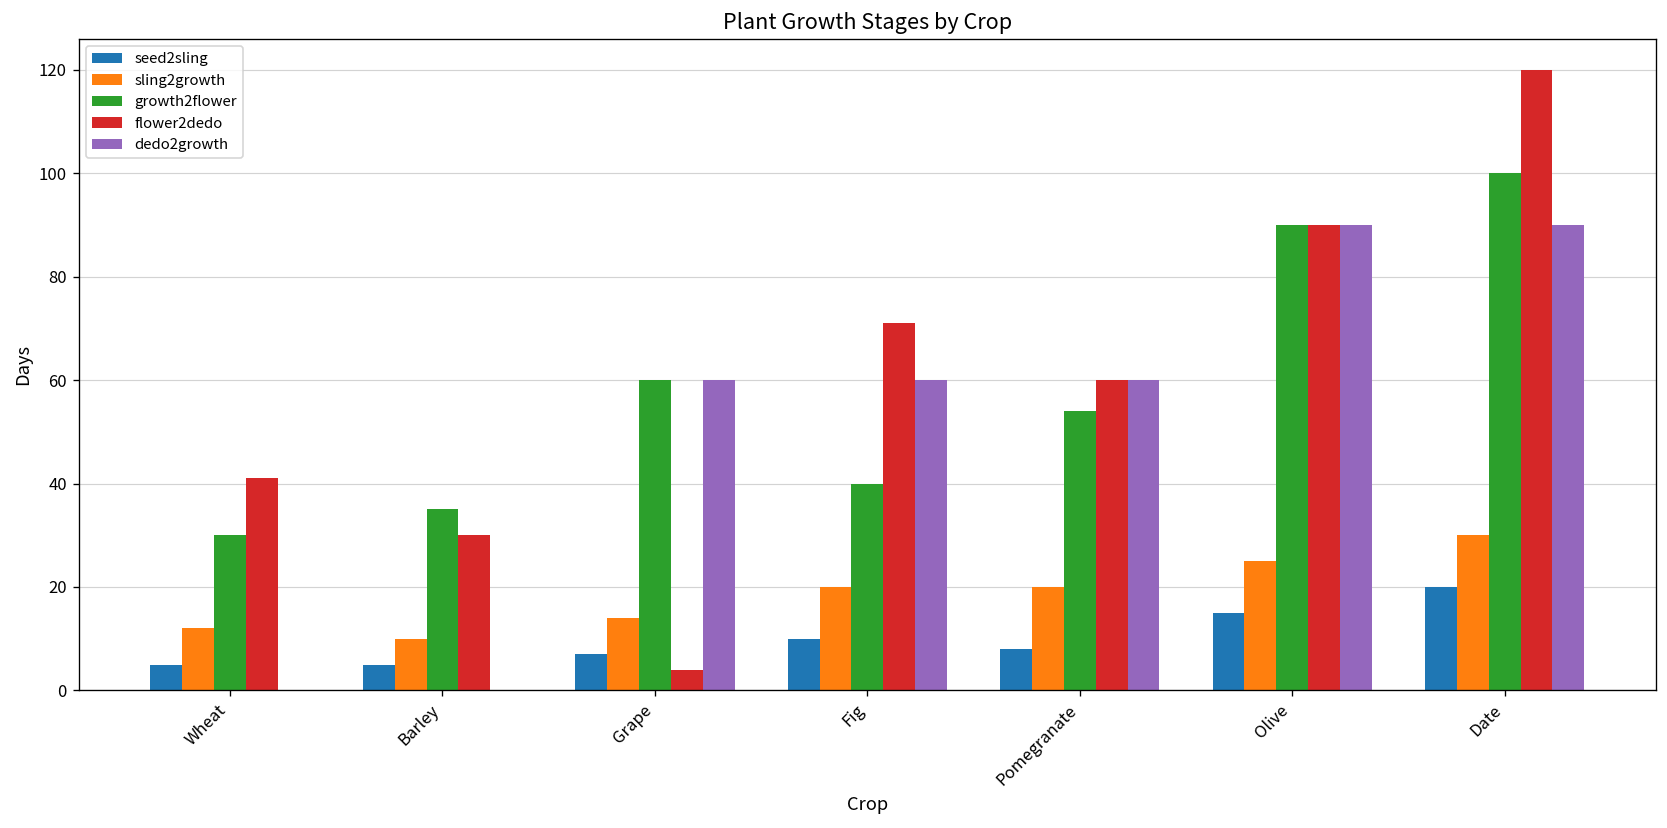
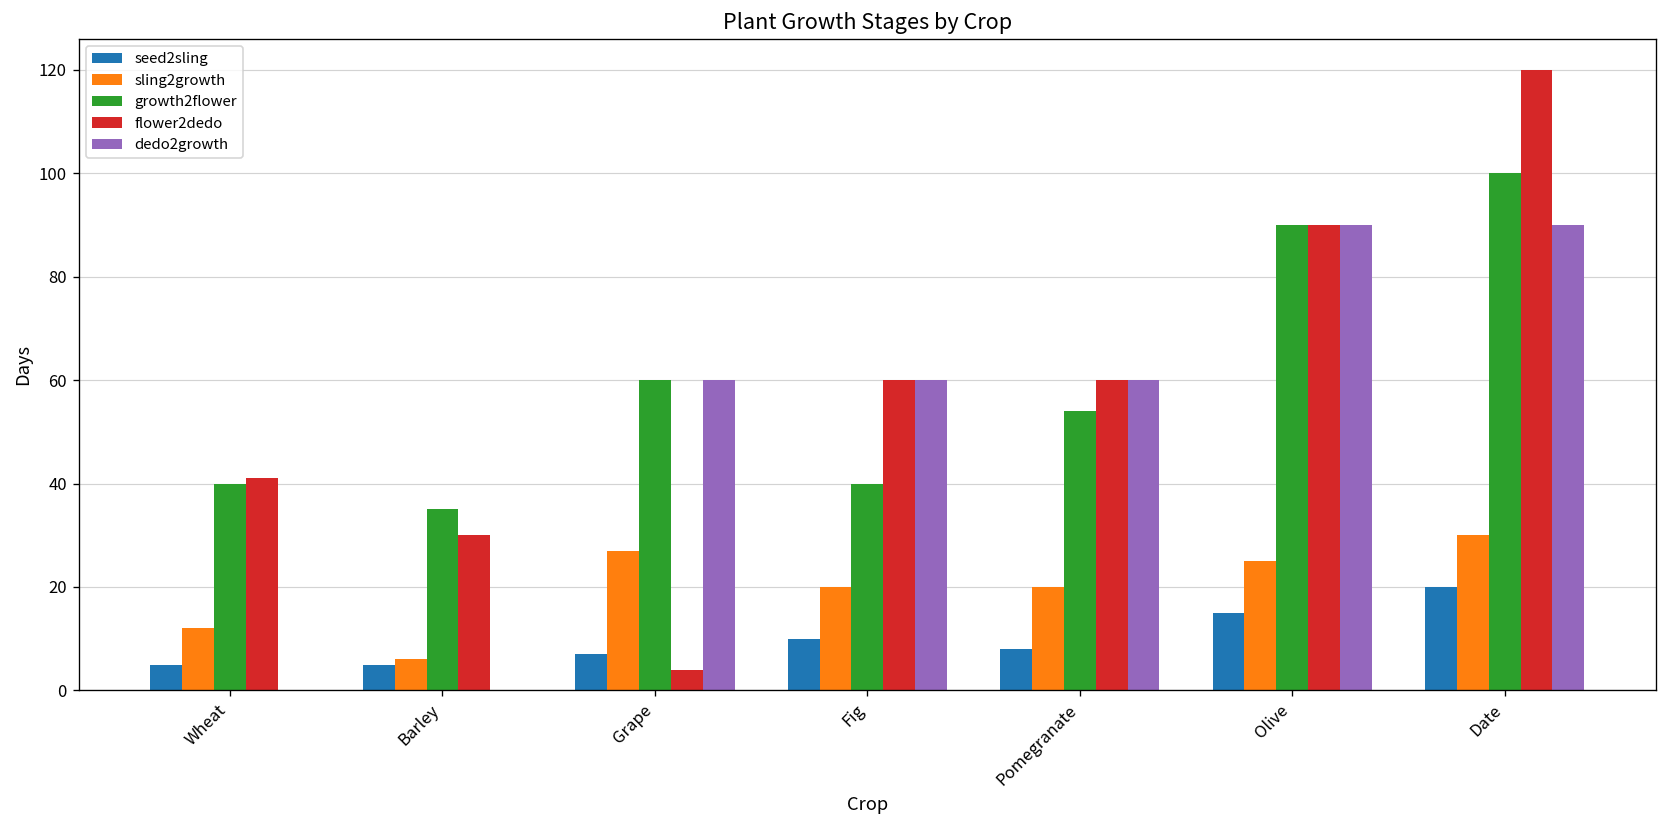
growth2flower, Wheat: 30 -> 40
sling2growth, Barley: 10 -> 6
sling2growth, Grape: 14 -> 27
flower2dedo, Fig: 71 -> 60
